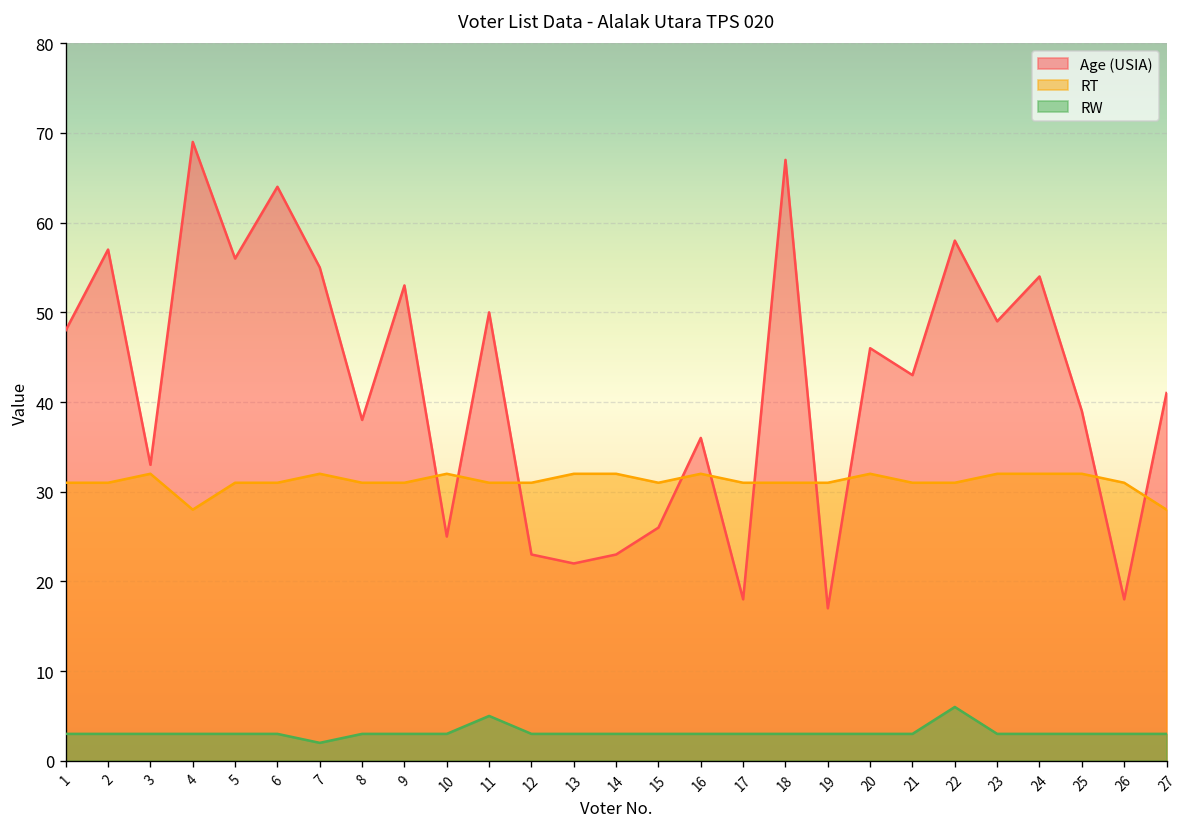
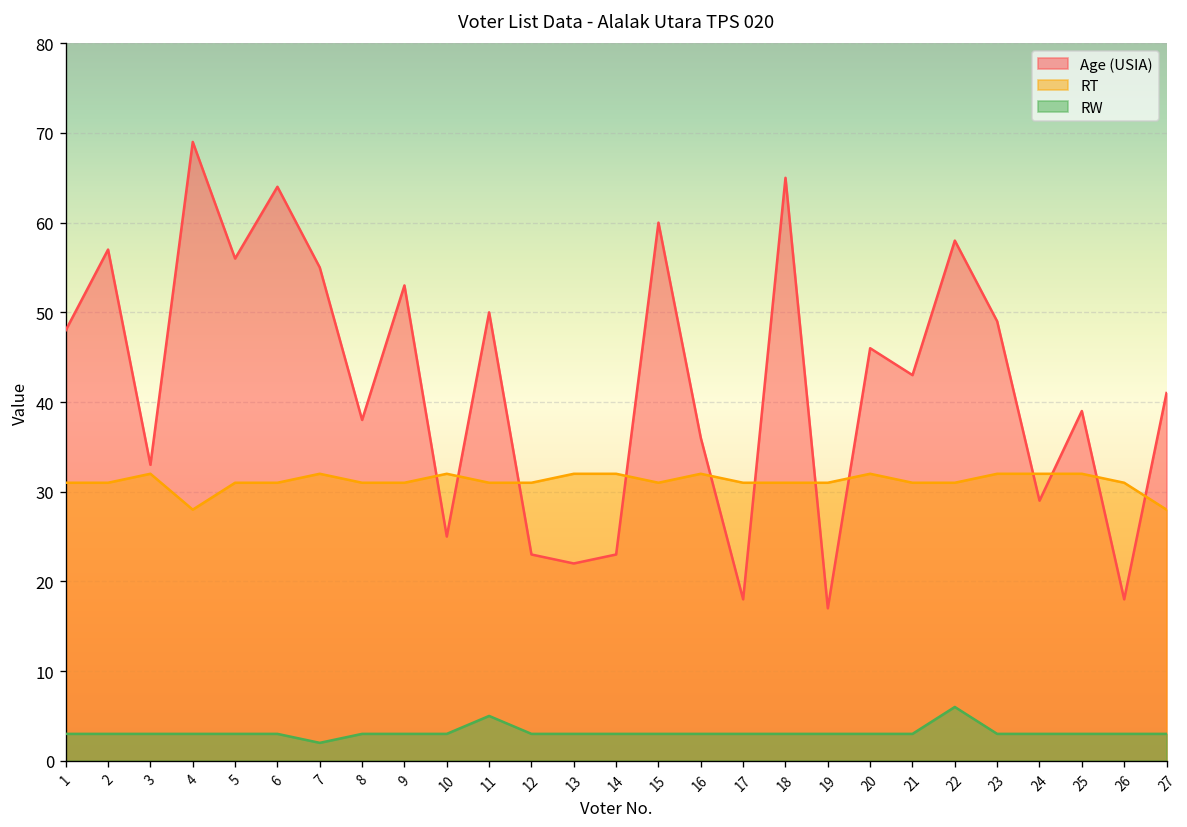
Age (USIA), 15: 26 -> 60
Age (USIA), 18: 67 -> 65
Age (USIA), 24: 54 -> 29
